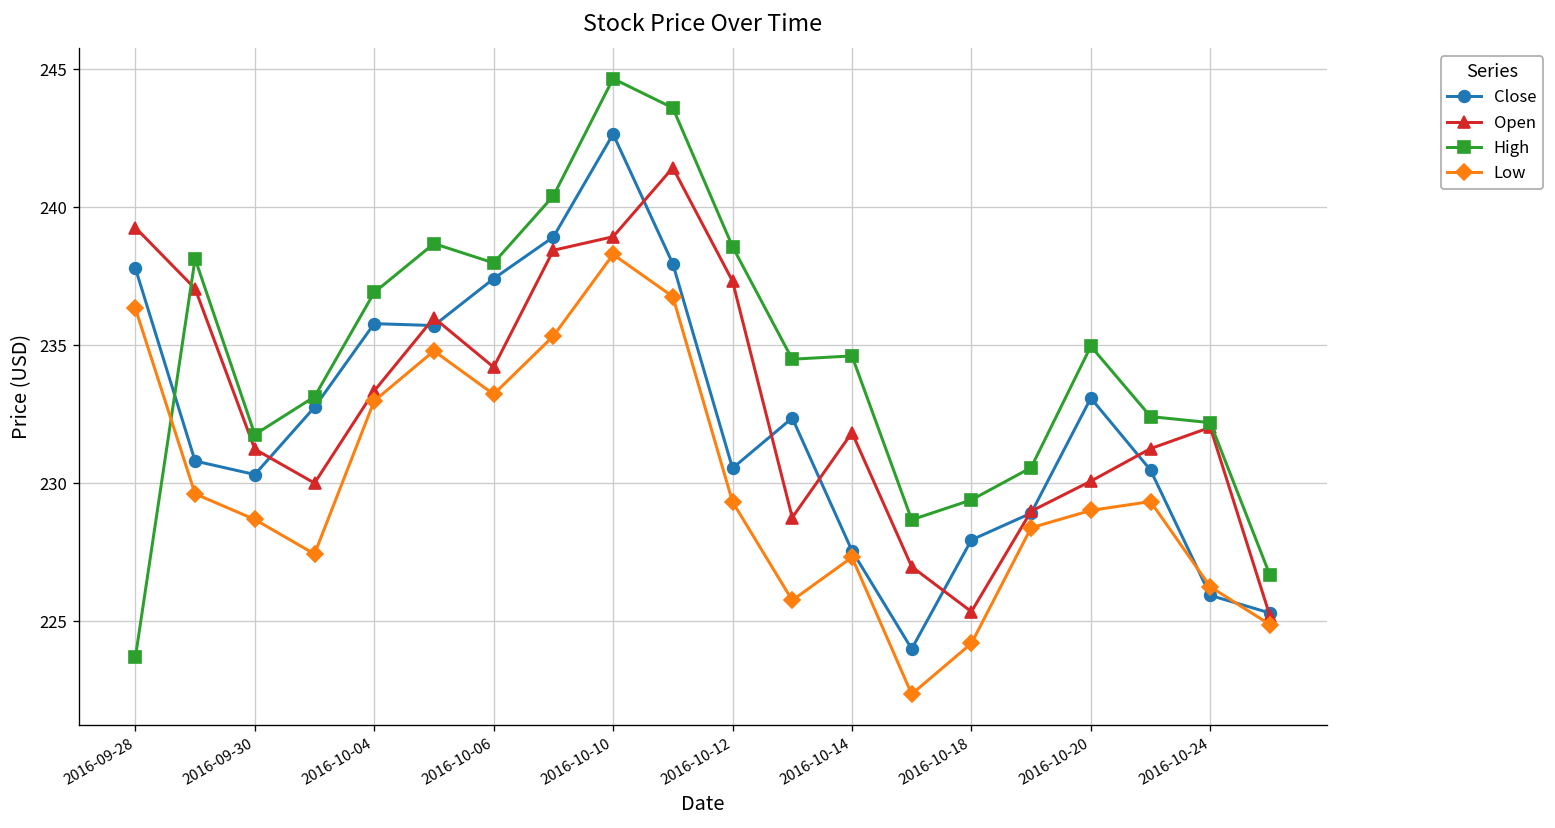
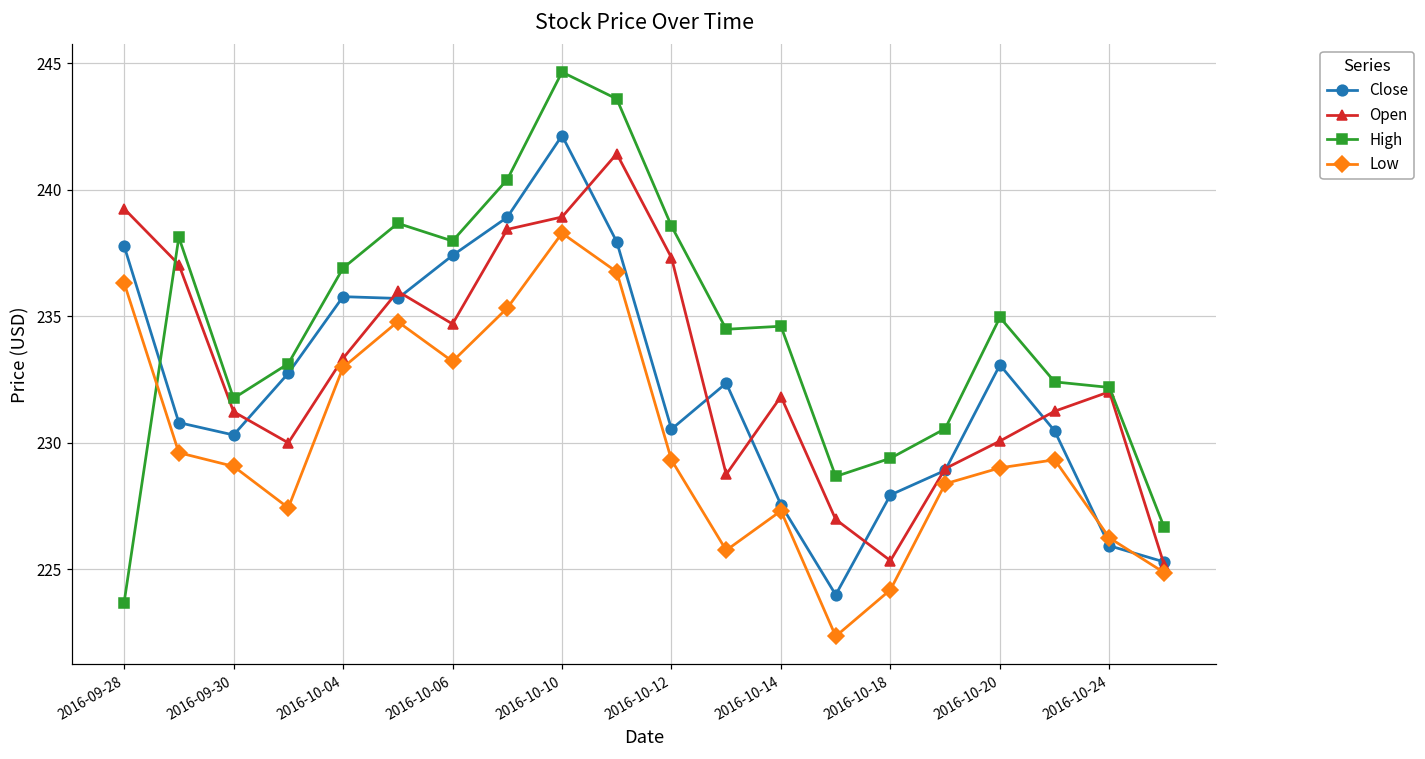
Low, 2016-09-30: 228.7 -> 229.1
Open, 2016-10-06: 234.2 -> 234.7
Close, 2016-10-10: 242.7 -> 242.2
